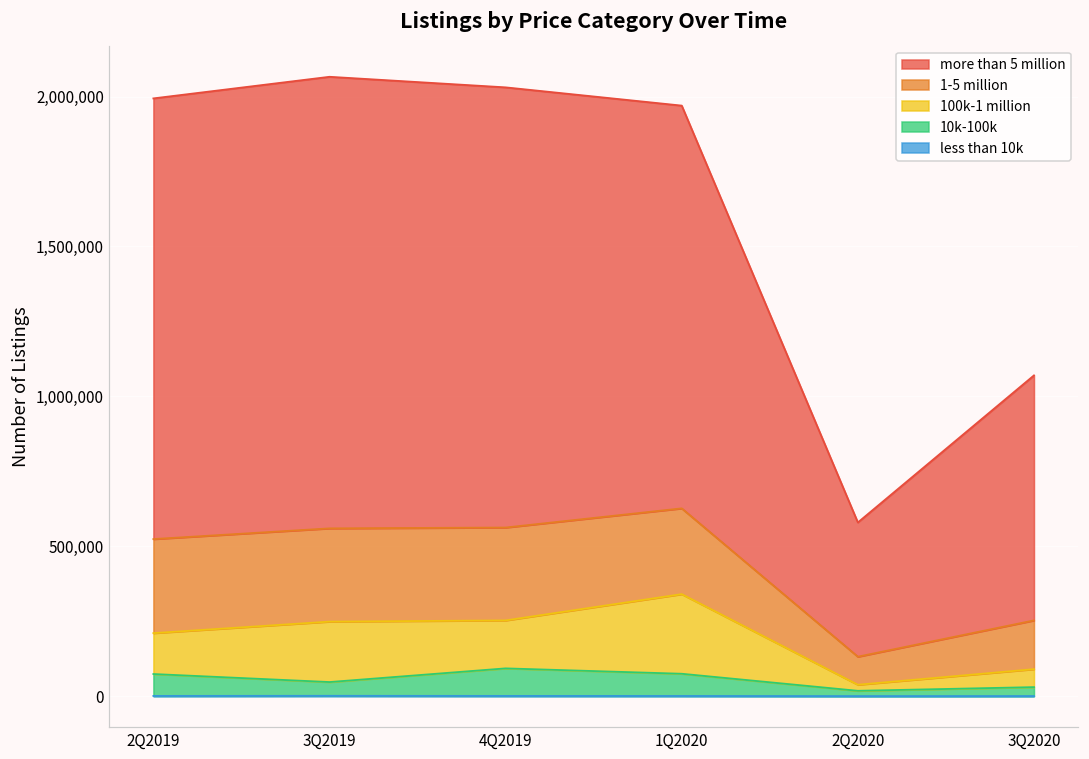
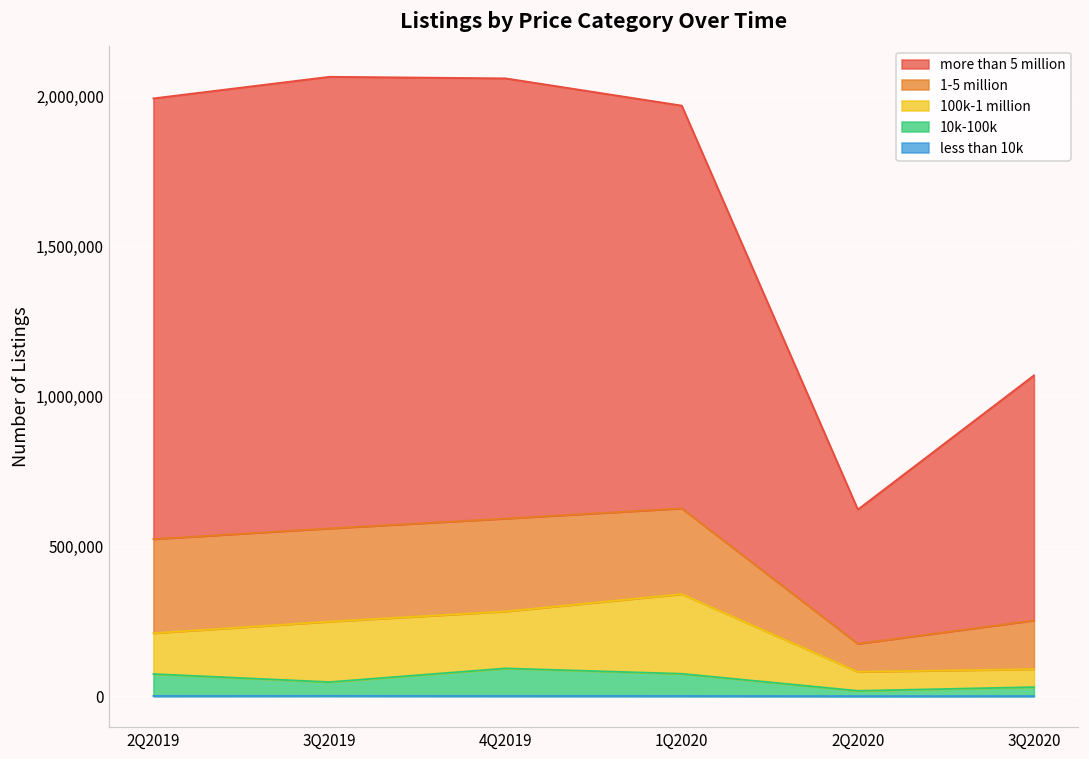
100k-1 million, 4Q2019: 160,000 -> 190,000
100k-1 million, 2Q2020: 20,000 -> 60,000
